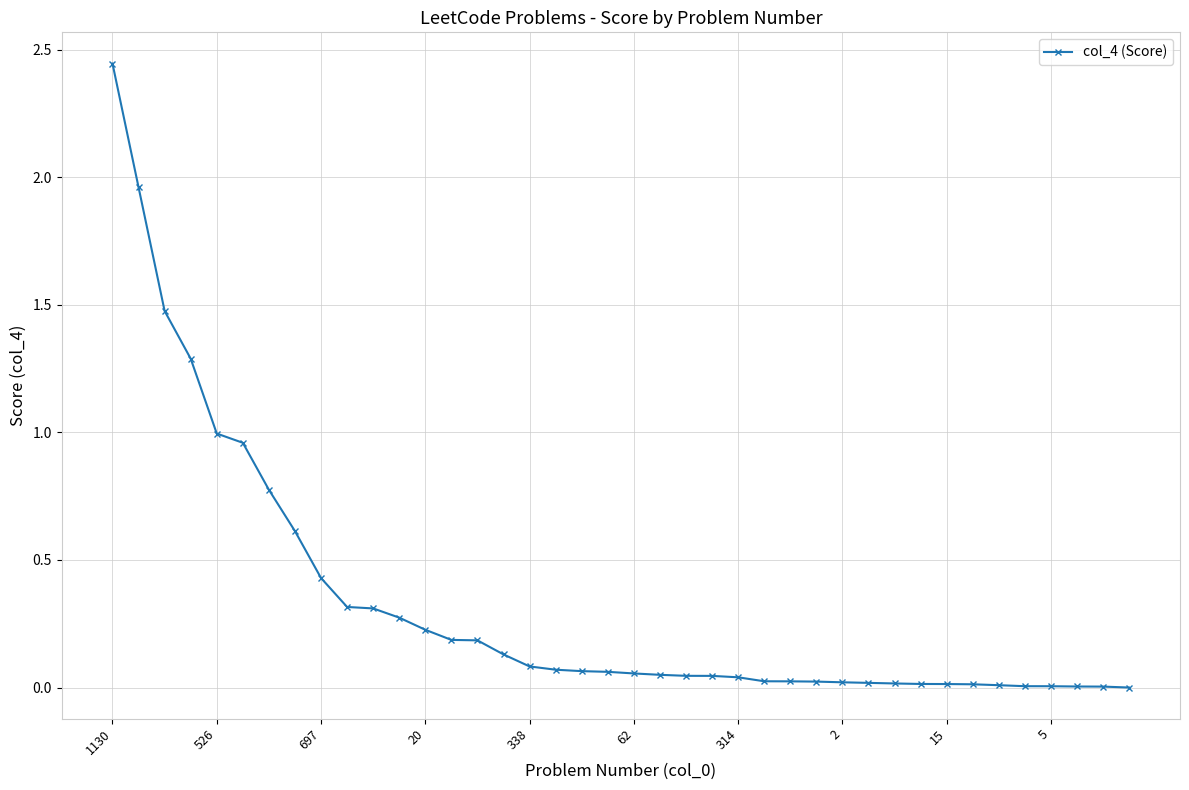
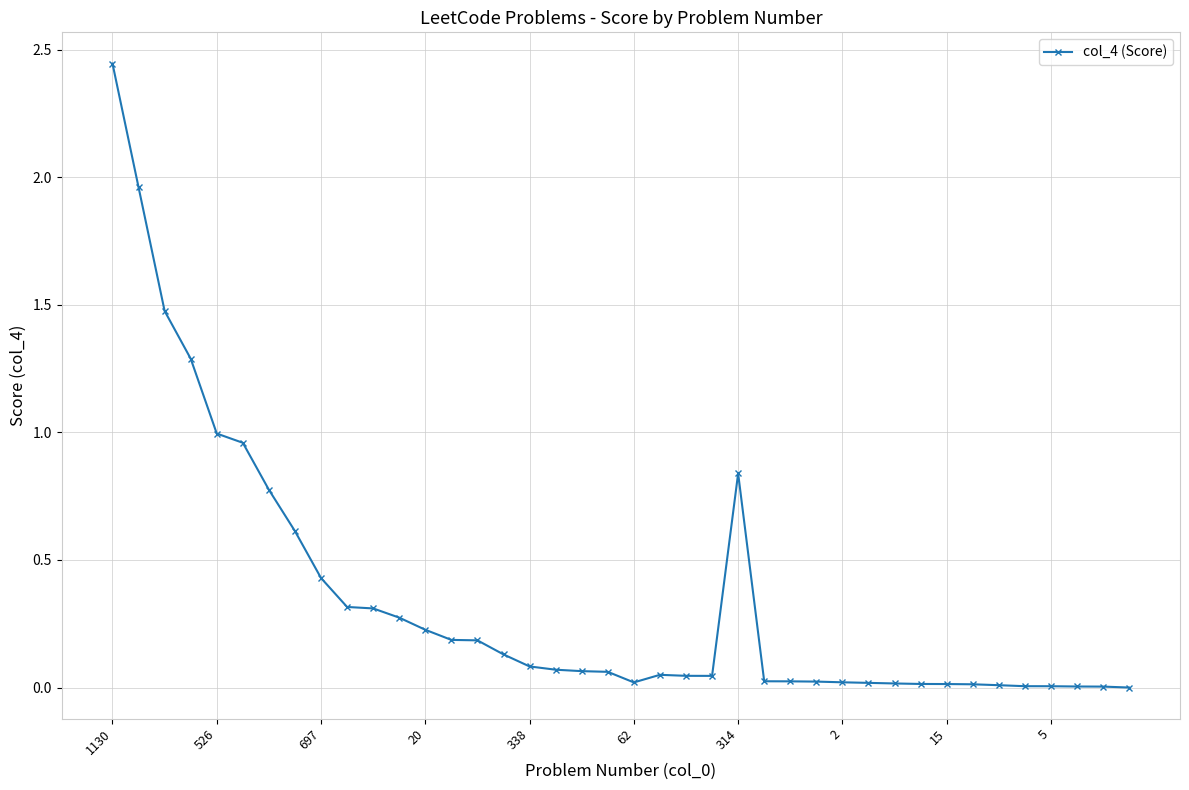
62: 0.06 -> 0.02
314: 0.04 -> 0.84
